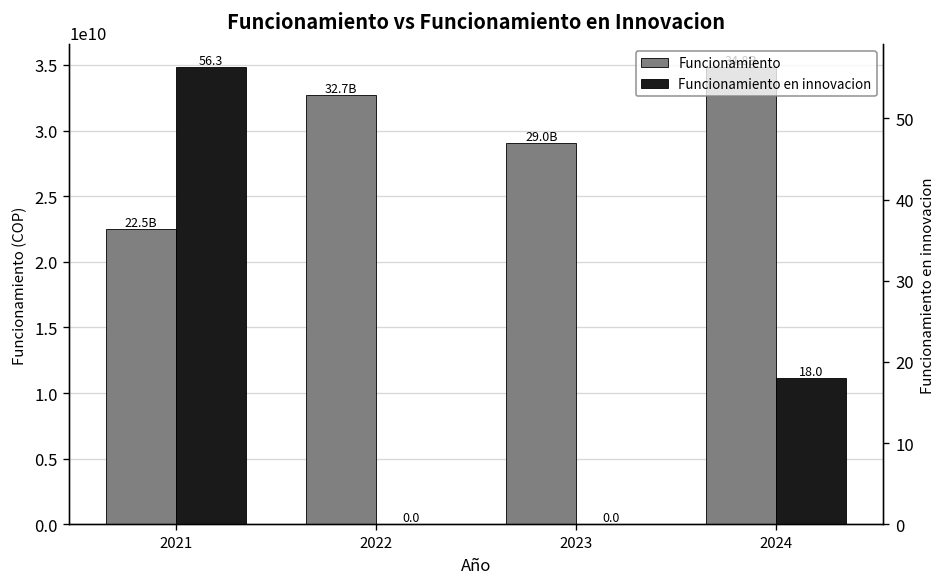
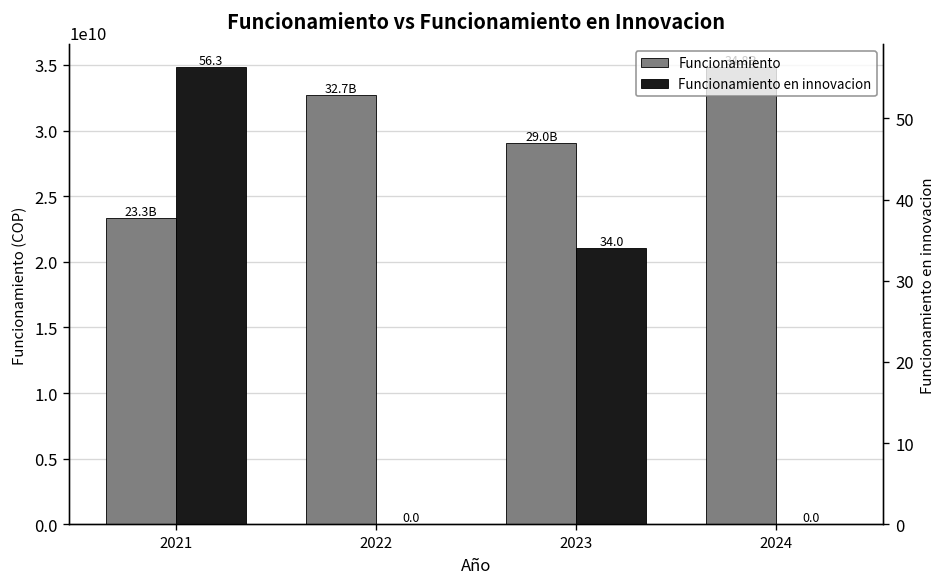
Funcionamiento, 2021: 22.5B -> 23.3B
Funcionamiento en innovacion, 2023: 0.0 -> 34.0
Funcionamiento en innovacion, 2024: 18.0 -> 0.0
